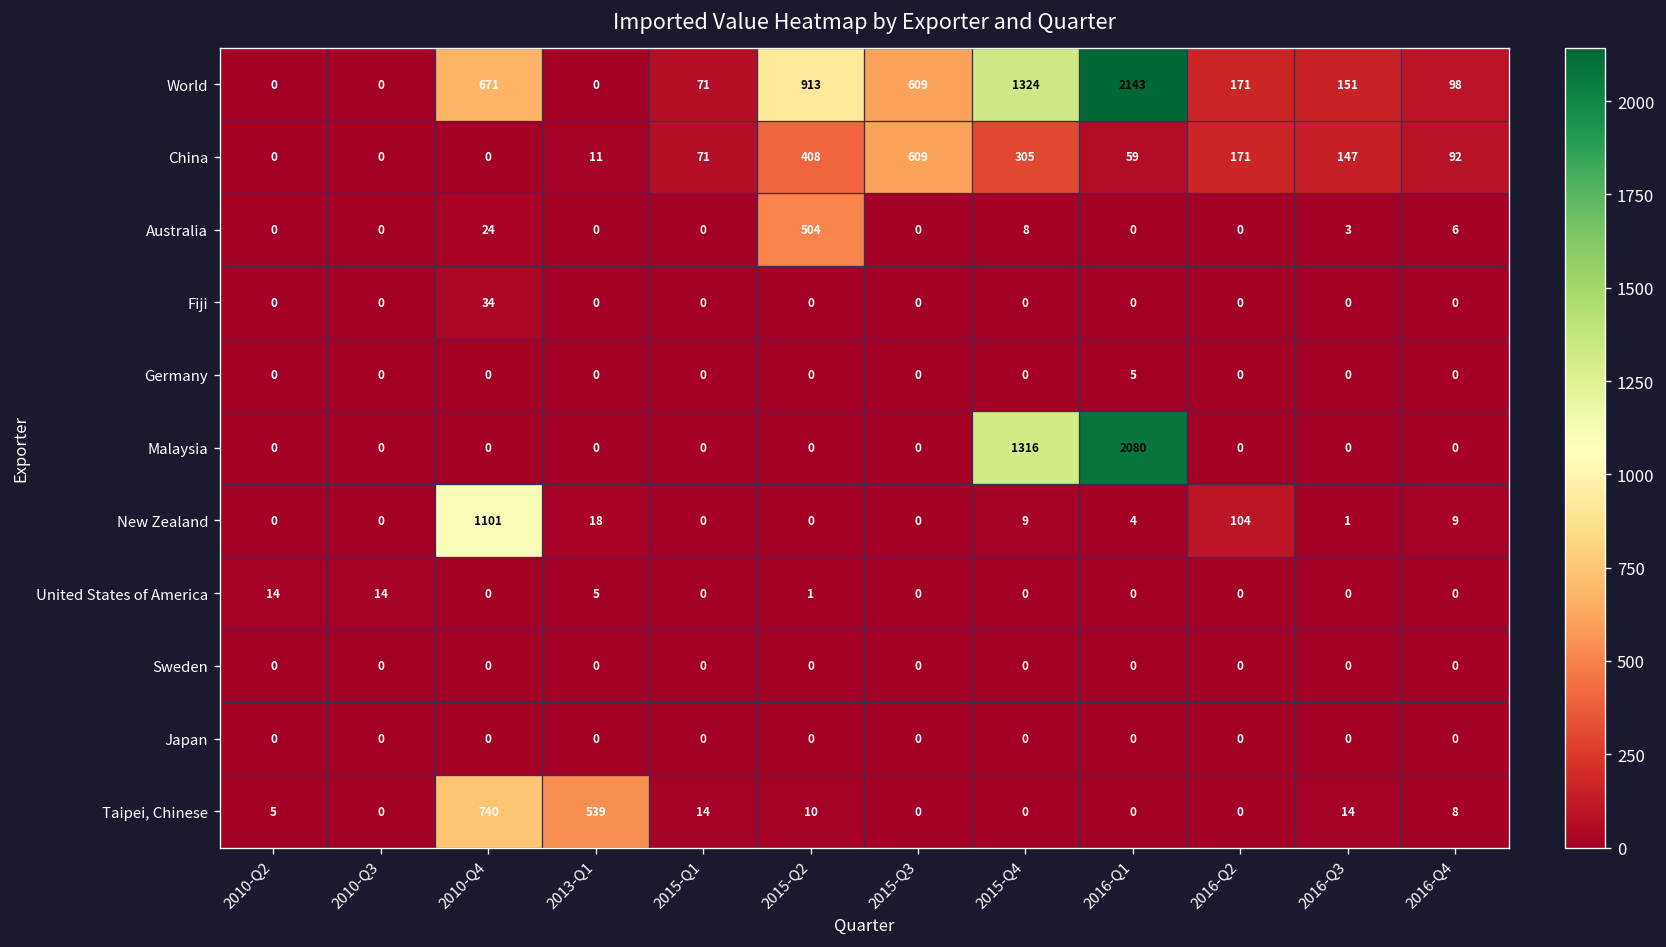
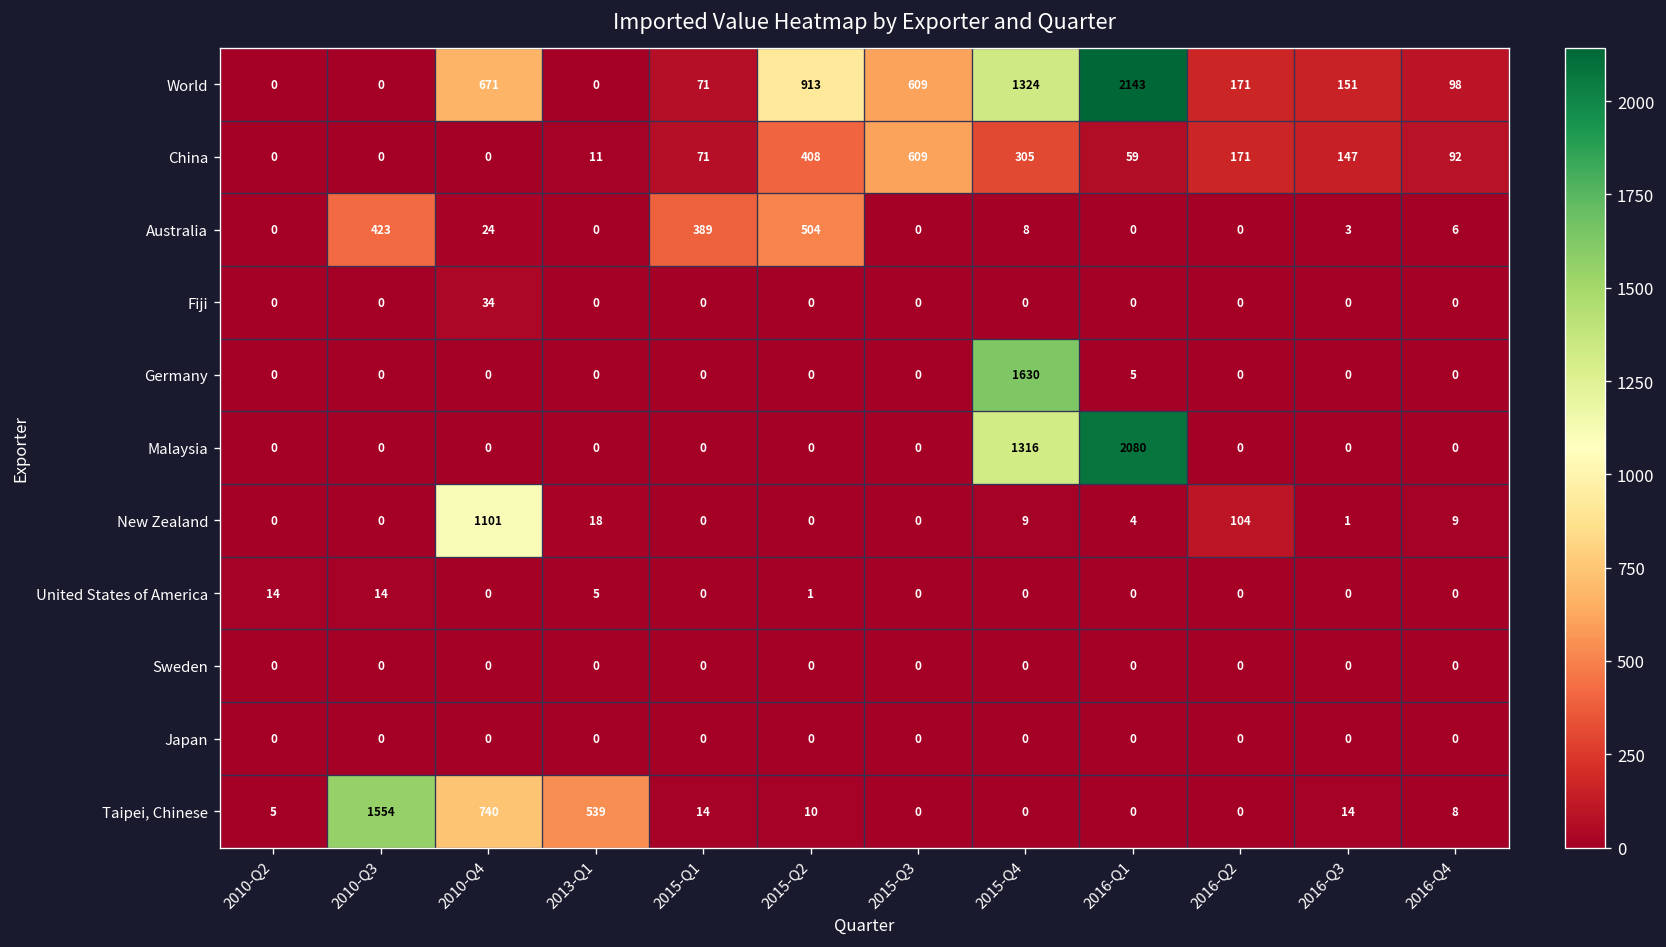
Australia, 2010-Q3: 0 -> 423
Australia, 2015-Q1: 0 -> 389
Germany, 2015-Q4: 0 -> 1630
Taipei, Chinese, 2010-Q3: 0 -> 1554
